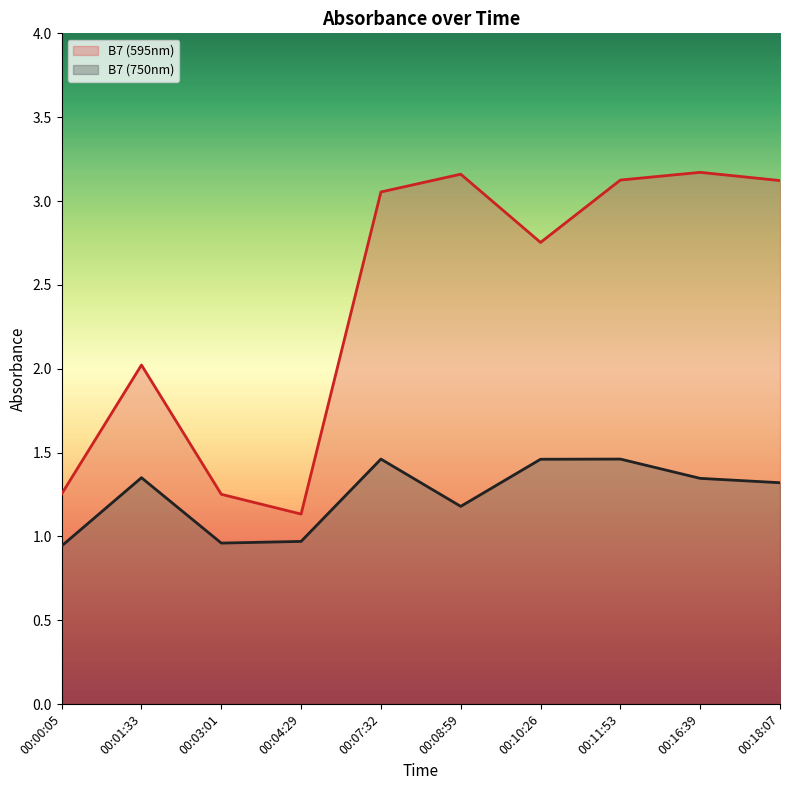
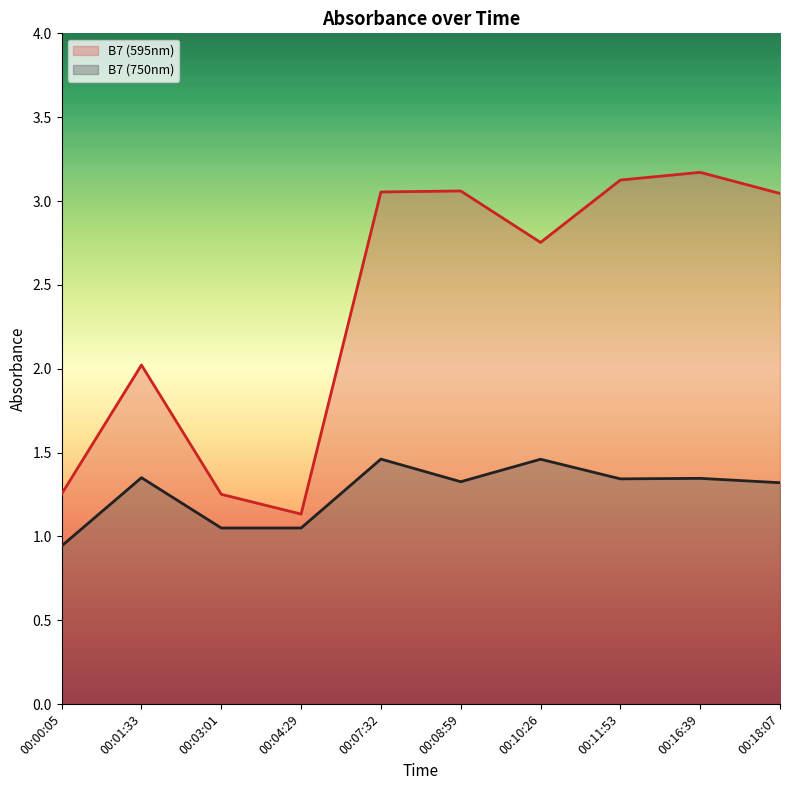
B7 (750nm), 00:03:01: 0.96 -> 1.05
B7 (750nm), 00:04:29: 0.97 -> 1.05
B7 (595nm), 00:08:59: 3.16 -> 3.06
B7 (750nm), 00:08:59: 1.18 -> 1.33
B7 (750nm), 00:11:53: 1.46 -> 1.34
B7 (595nm), 00:18:07: 3.12 -> 3.05
